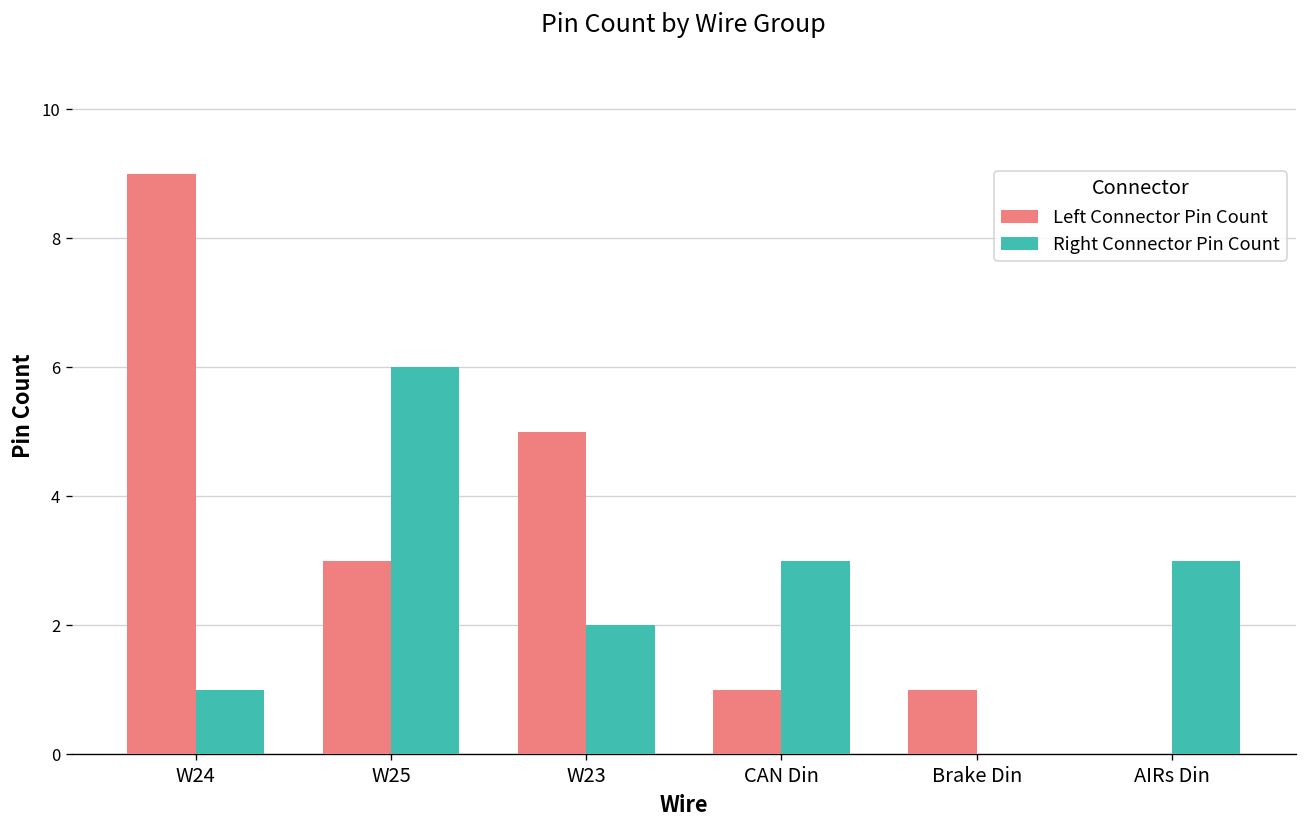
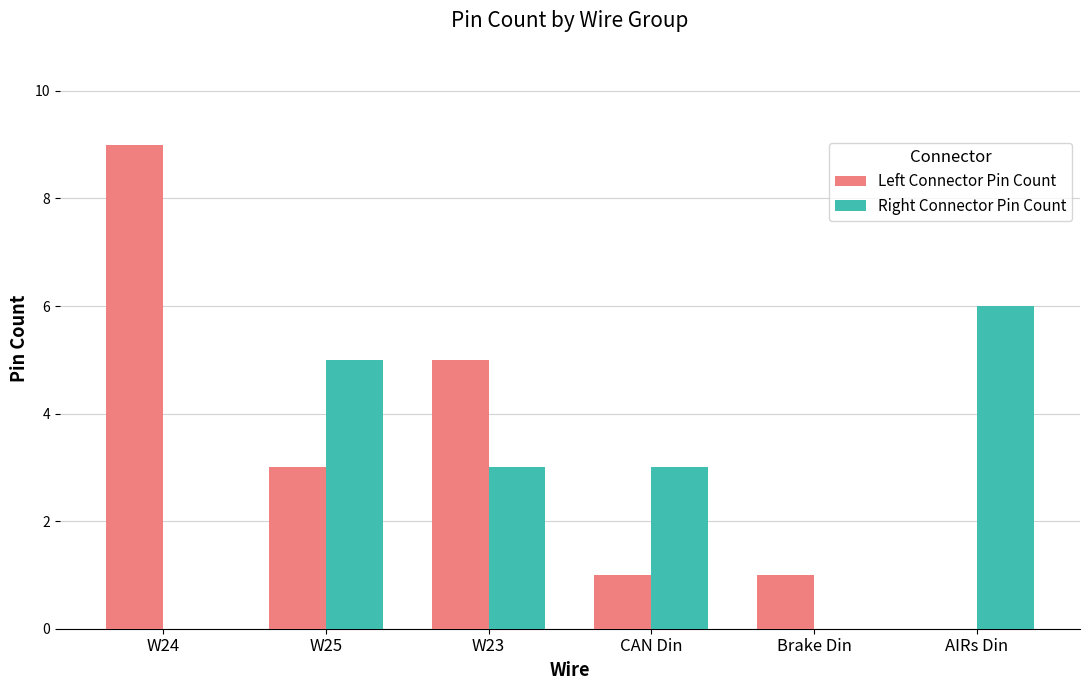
Right Connector Pin Count, W24: 1 -> 0
Right Connector Pin Count, W25: 6 -> 5
Right Connector Pin Count, W23: 2 -> 3
Right Connector Pin Count, AIRs Din: 3 -> 6
